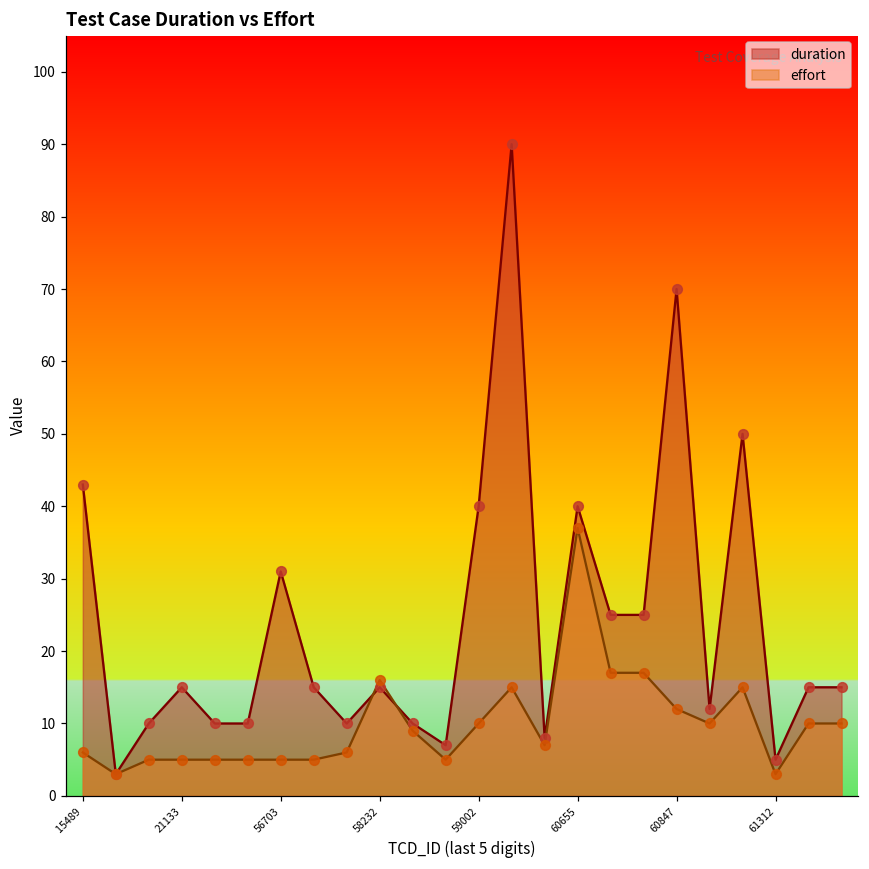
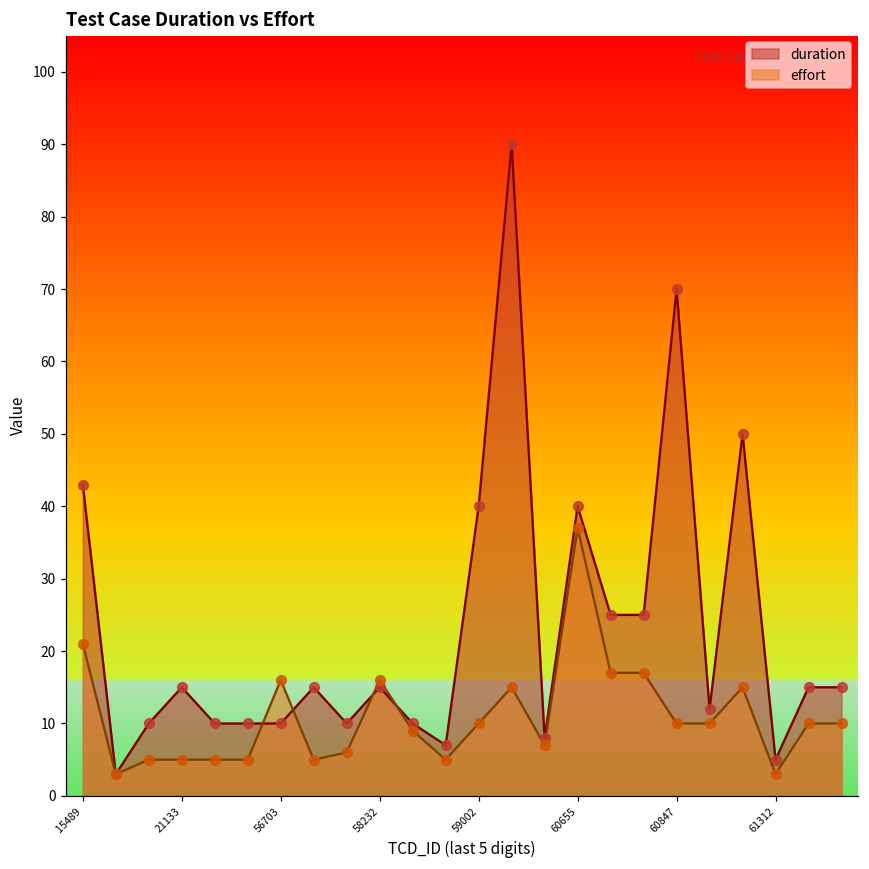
effort, 15489: 6 -> 21
duration, 56703: 31 -> 10
effort, 56703: 5 -> 16
effort, 60847: 12 -> 10
